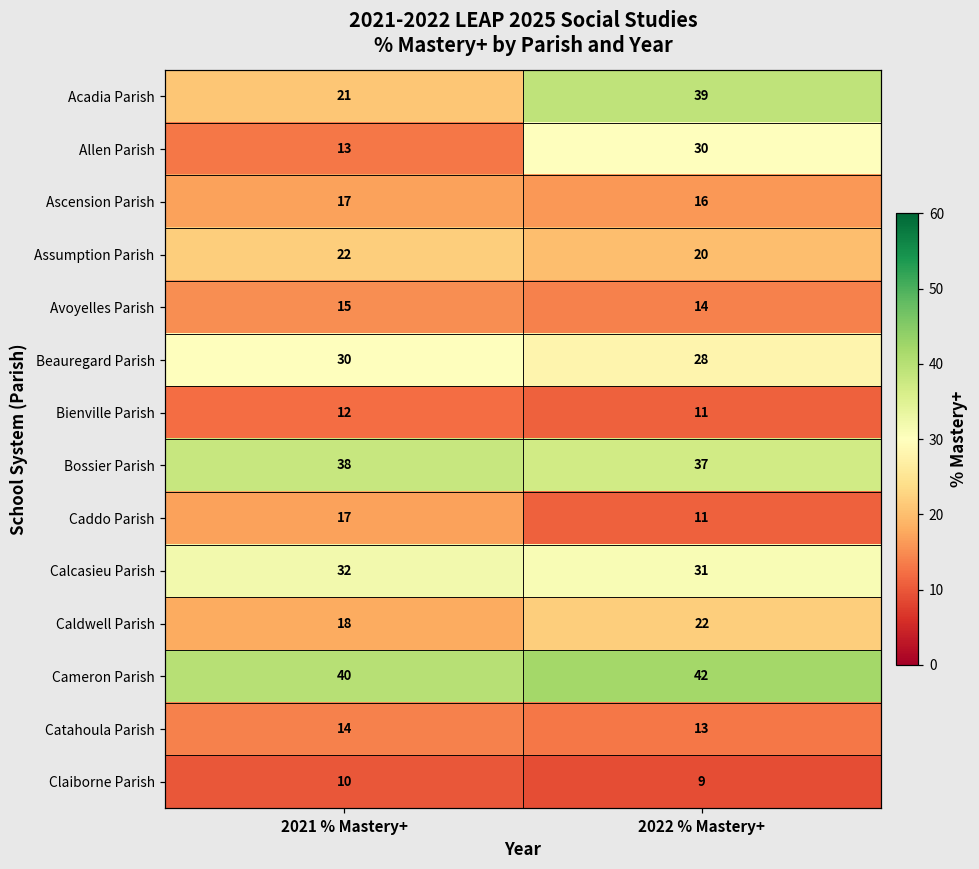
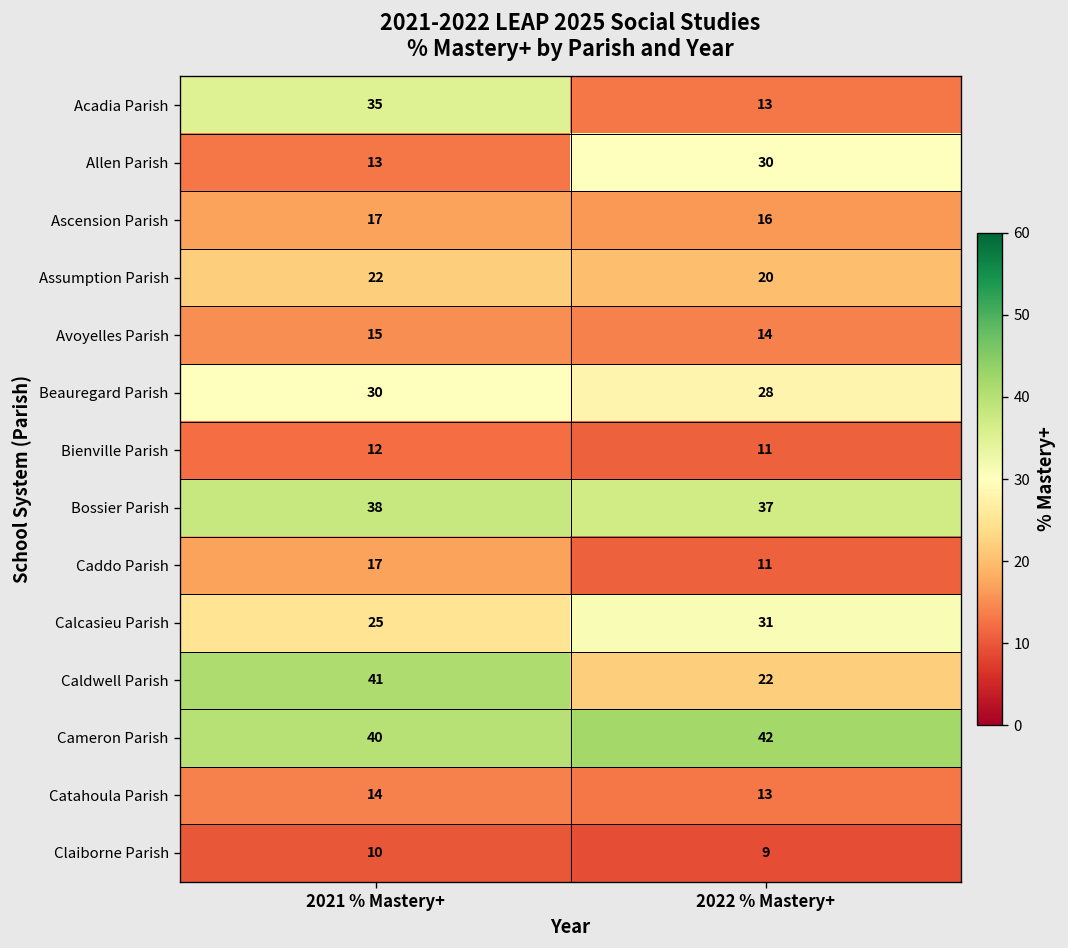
Acadia Parish, 2021 % Mastery+: 21 -> 35
Acadia Parish, 2022 % Mastery+: 39 -> 13
Calcasieu Parish, 2021 % Mastery+: 32 -> 25
Caldwell Parish, 2021 % Mastery+: 18 -> 41
